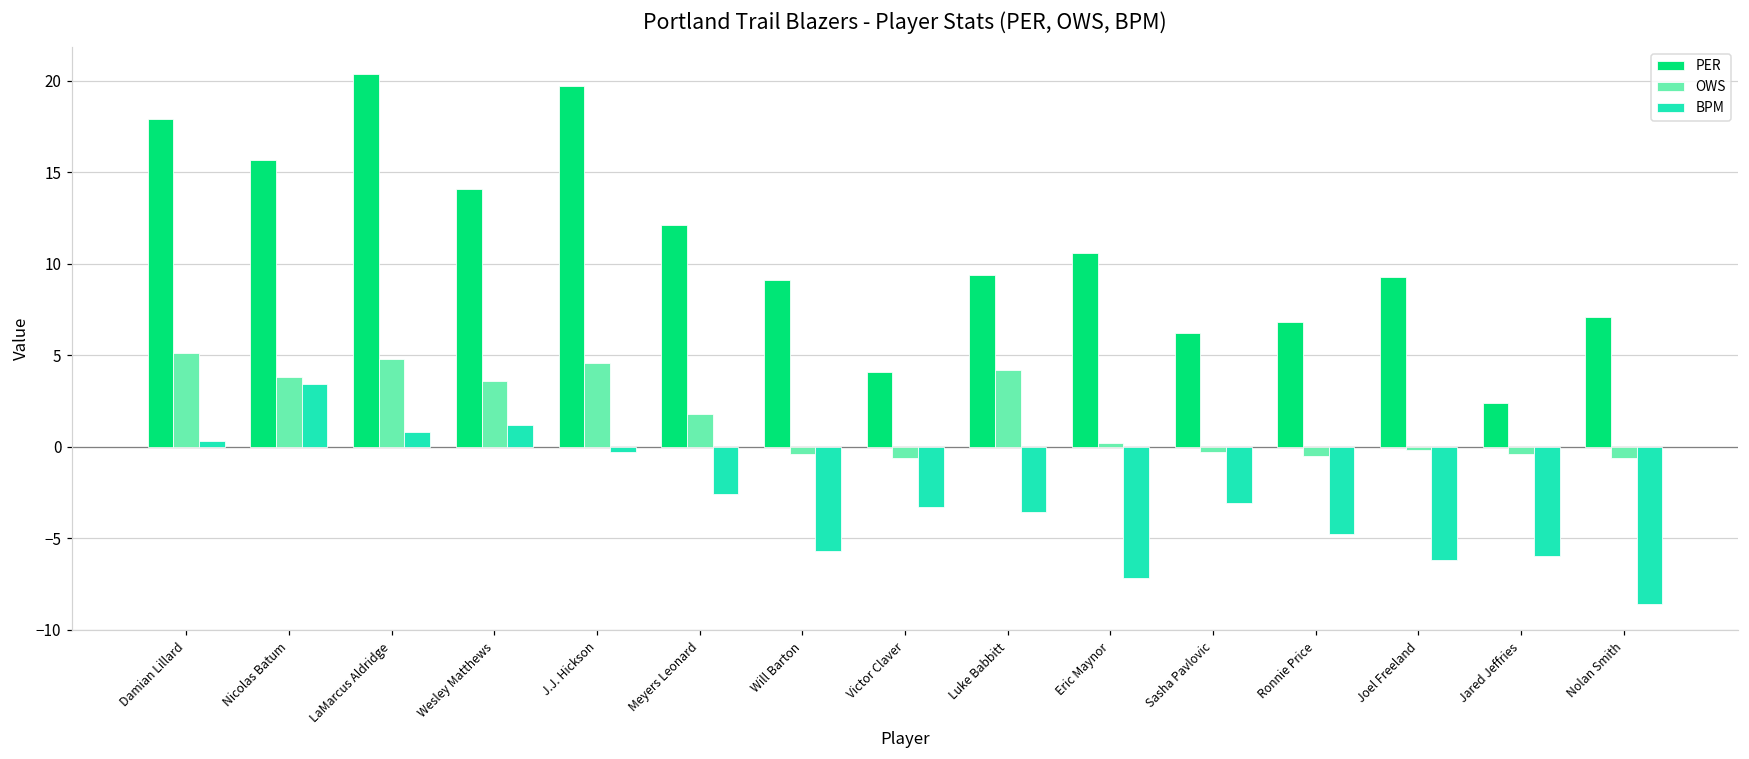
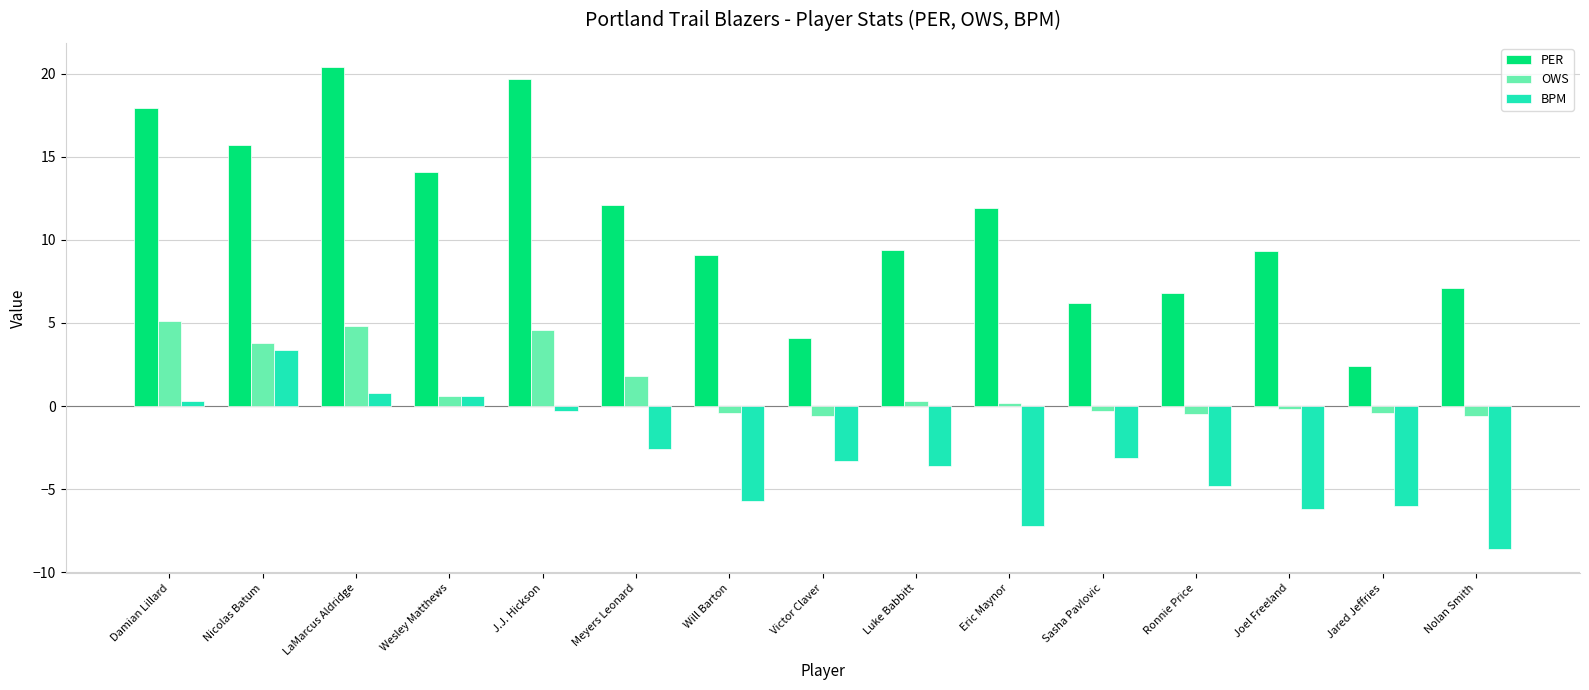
OWS, Wesley Matthews: 3.6 -> 0.6
BPM, Wesley Matthews: 1.2 -> 0.6
OWS, Luke Babbitt: 4.2 -> 0.3
PER, Eric Maynor: 10.6 -> 11.9
